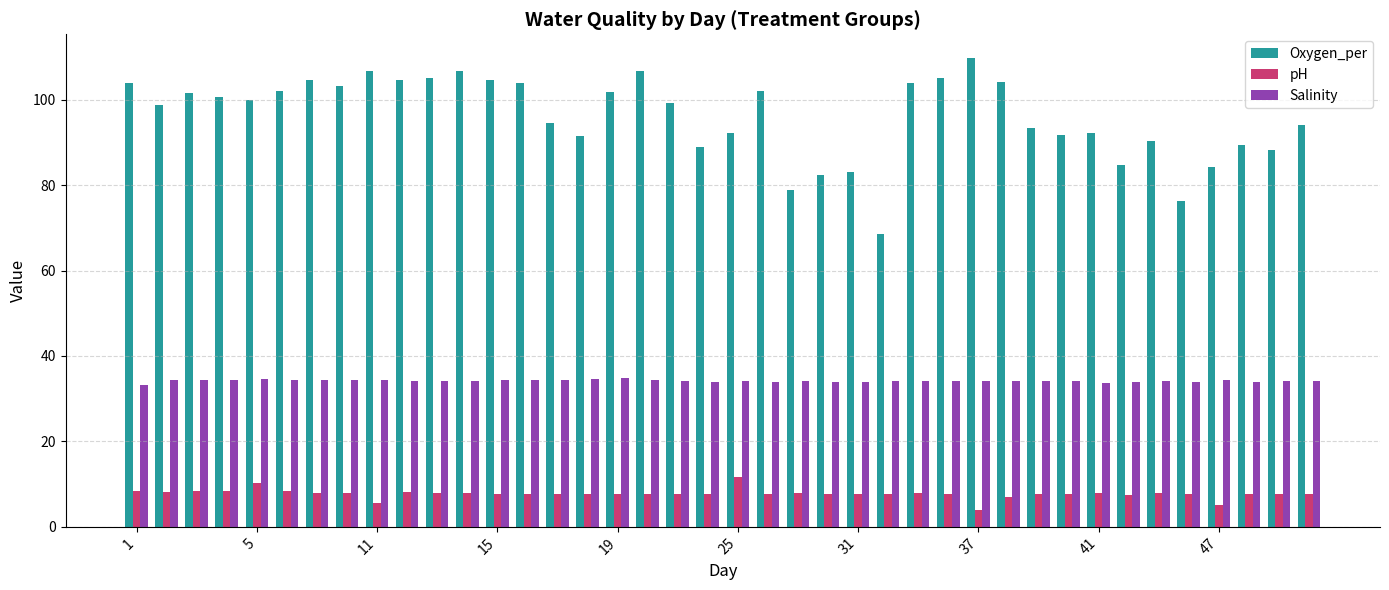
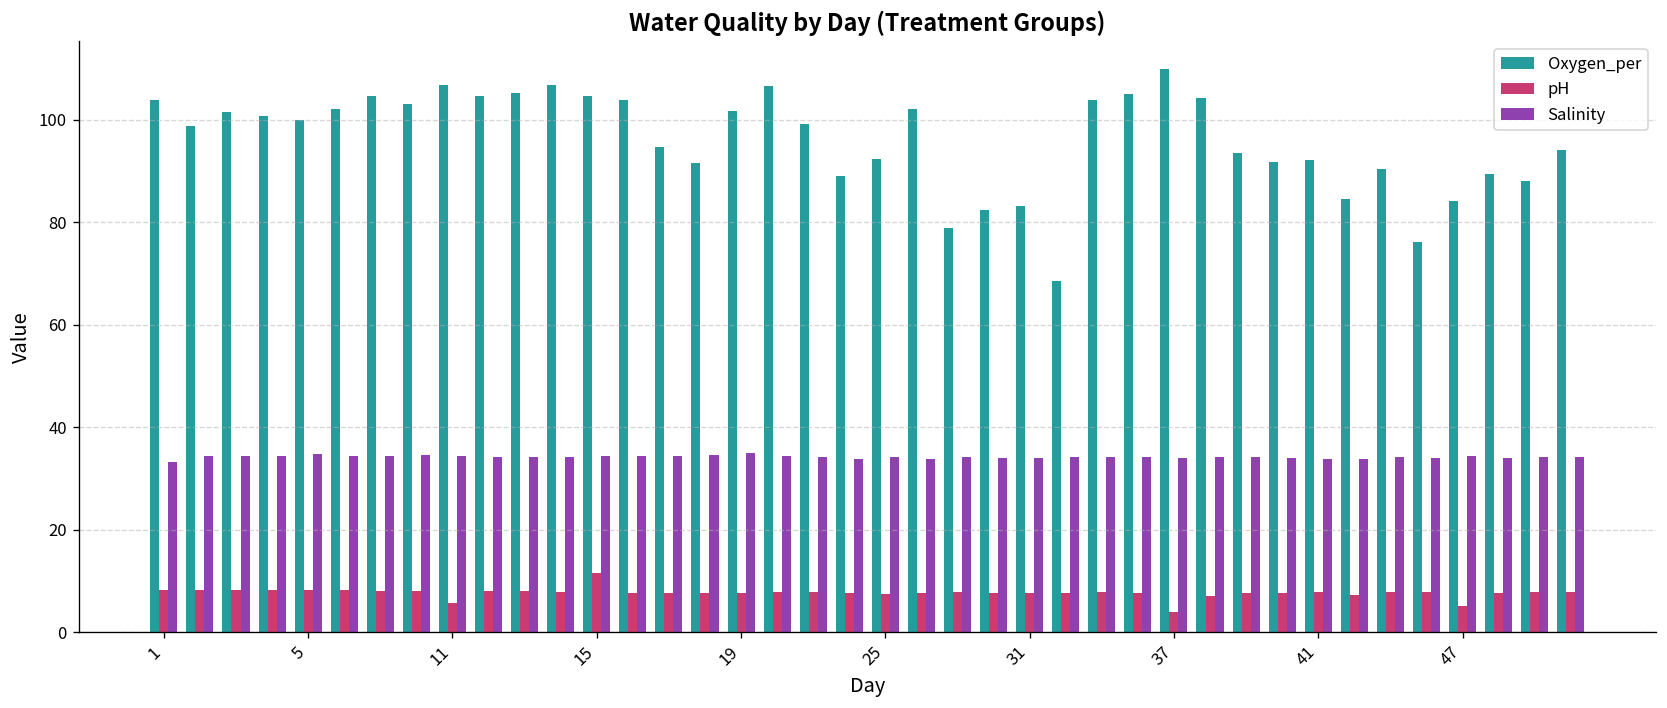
pH, 5: 10 -> 8
pH, 15: 8 -> 12
pH, 25: 12 -> 7
